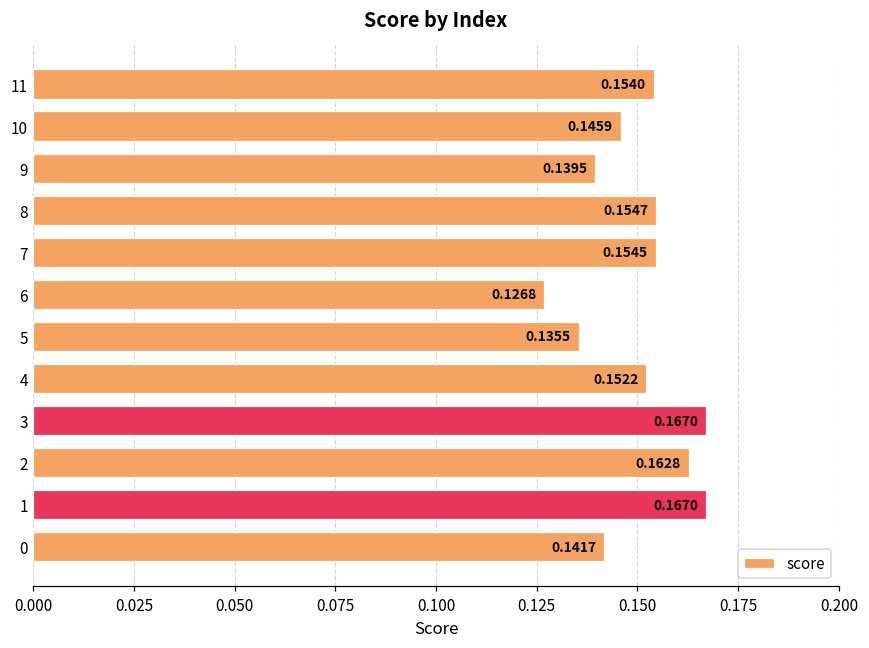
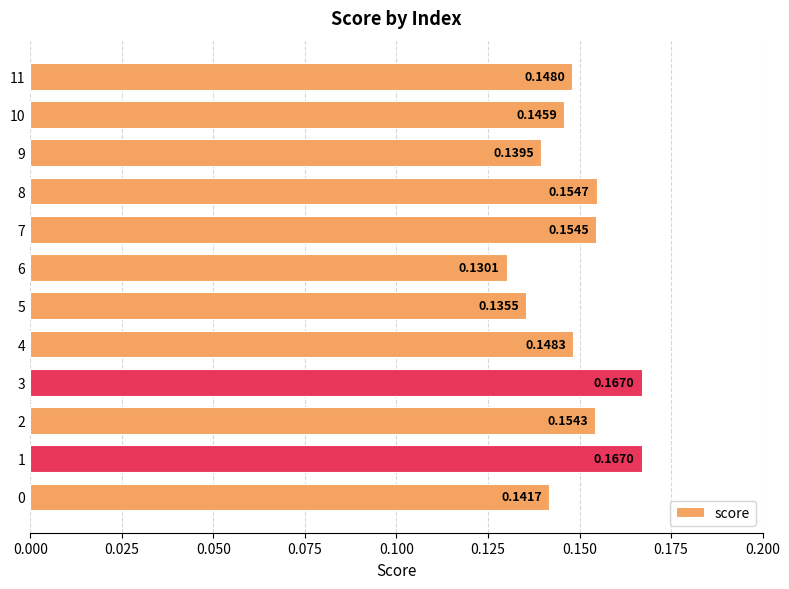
11: 0.1540 -> 0.1480
6: 0.1268 -> 0.1301
4: 0.1522 -> 0.1483
2: 0.1628 -> 0.1543
